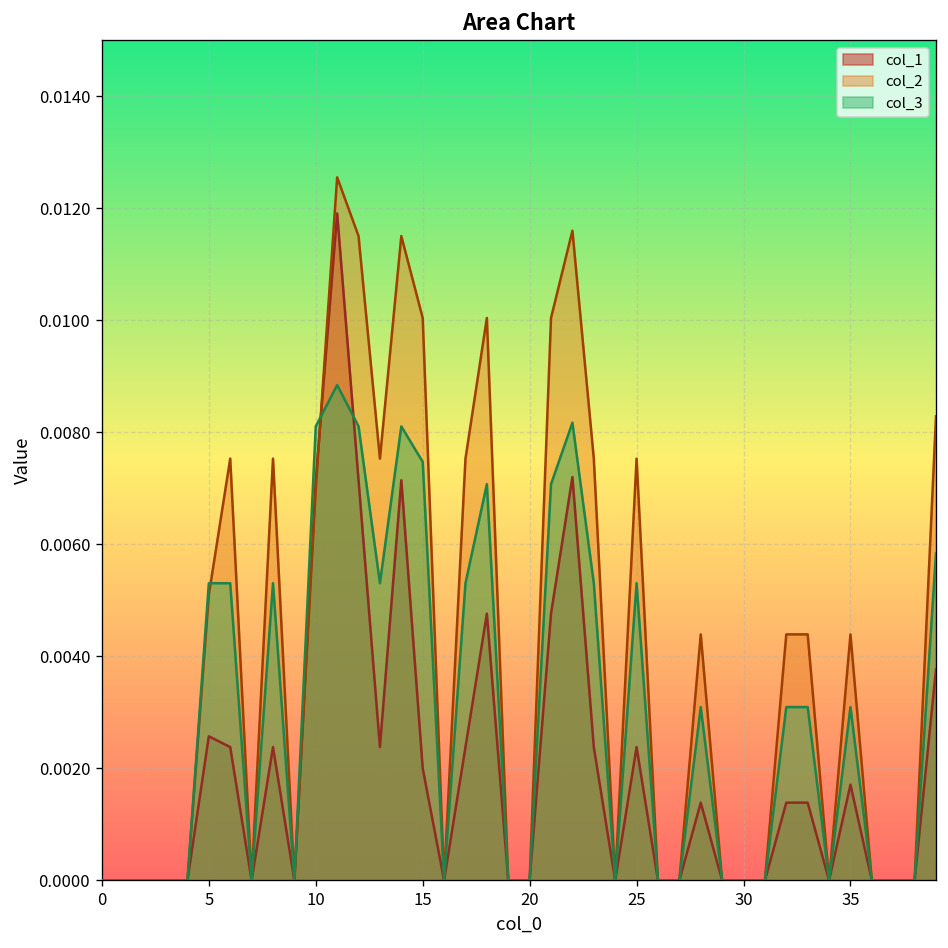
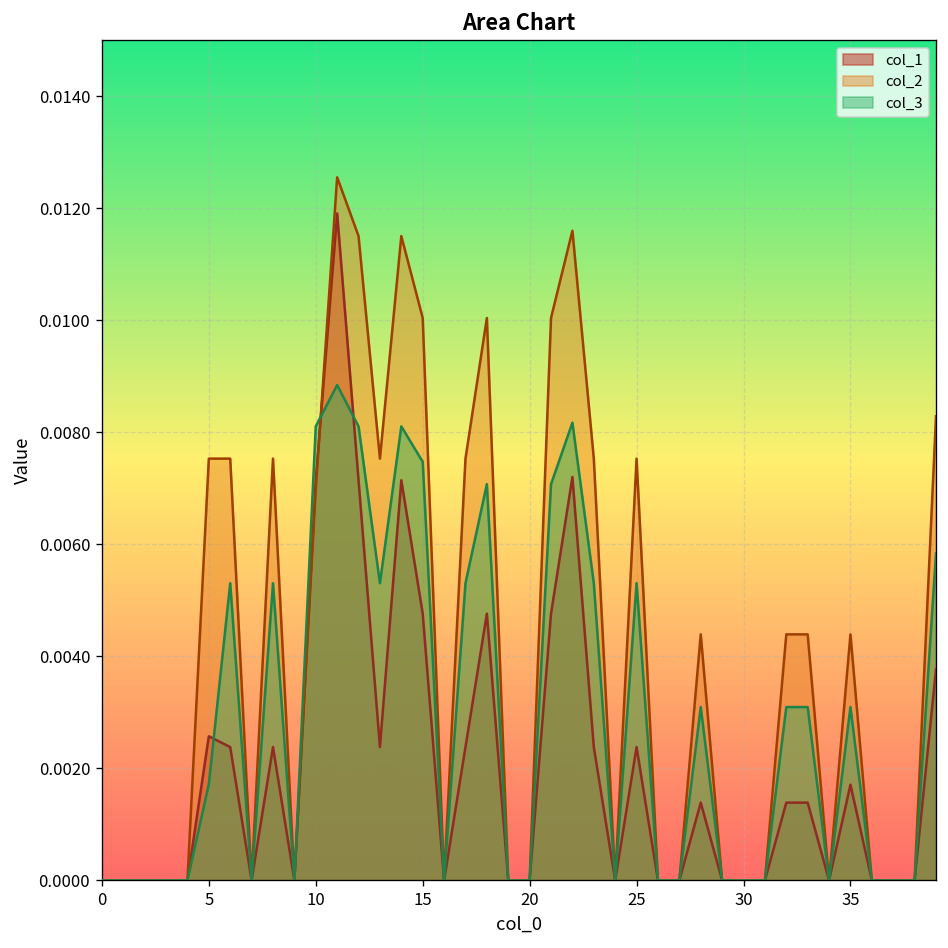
col_2, 5: 0.0051 -> 0.0075
col_3, 5: 0.0053 -> 0.0017
col_1, 15: 0.0020 -> 0.0048
